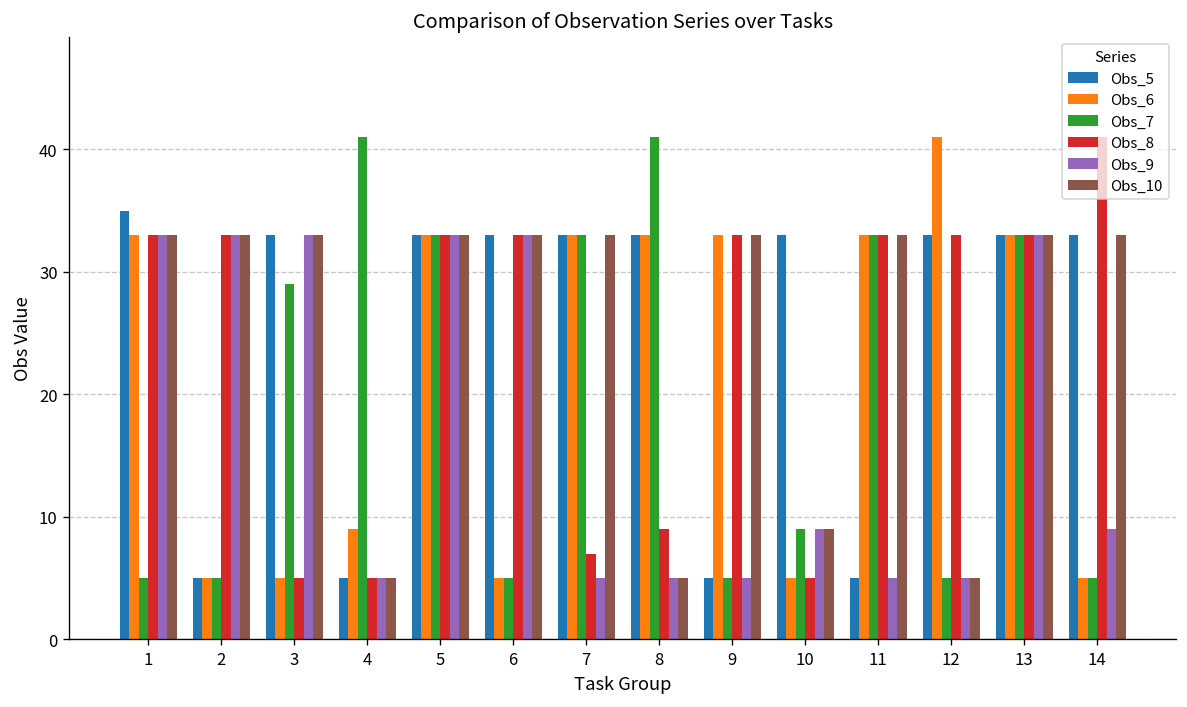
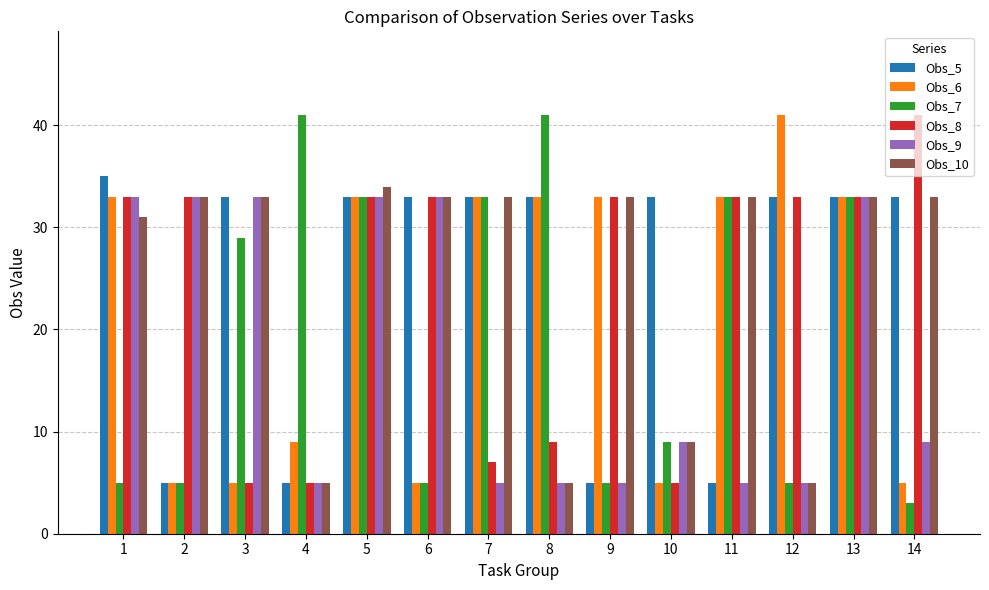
Obs_10, 1: 33 -> 31
Obs_10, 5: 33 -> 34
Obs_7, 14: 5 -> 3
